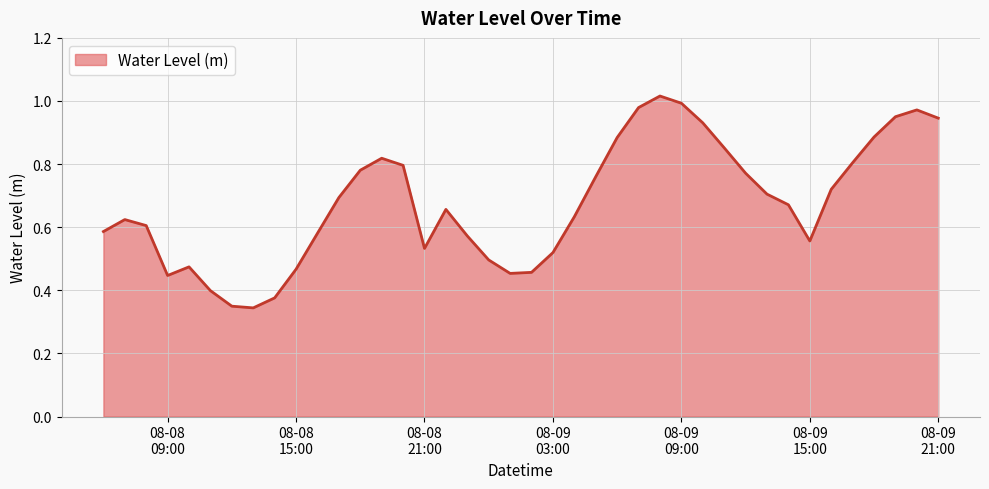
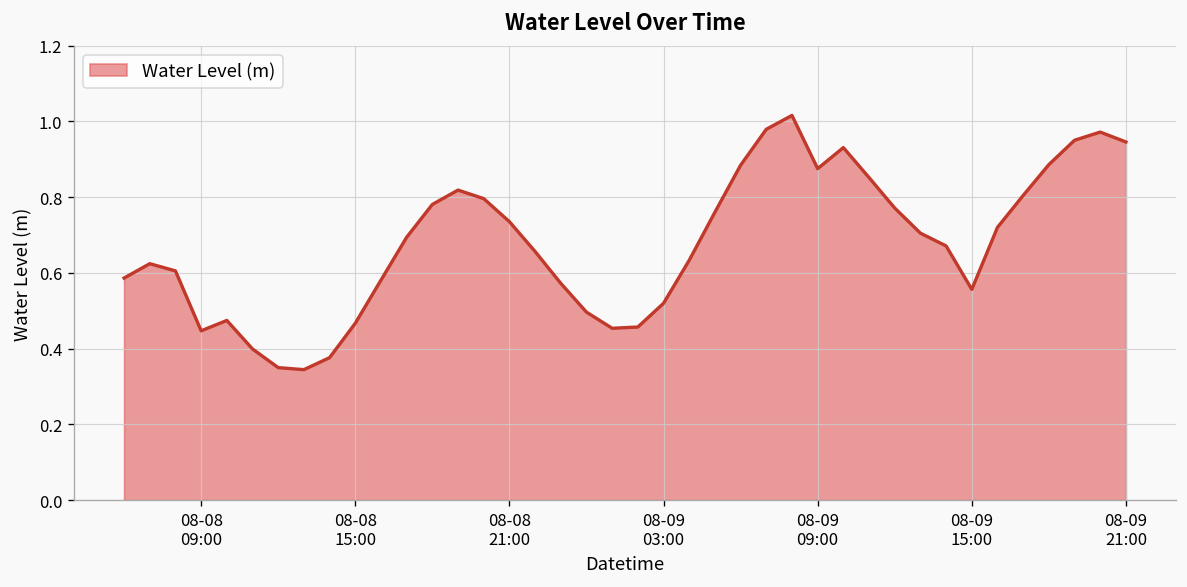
08-08 21:00: 0.53 -> 0.74
08-09 09:00: 0.99 -> 0.88
